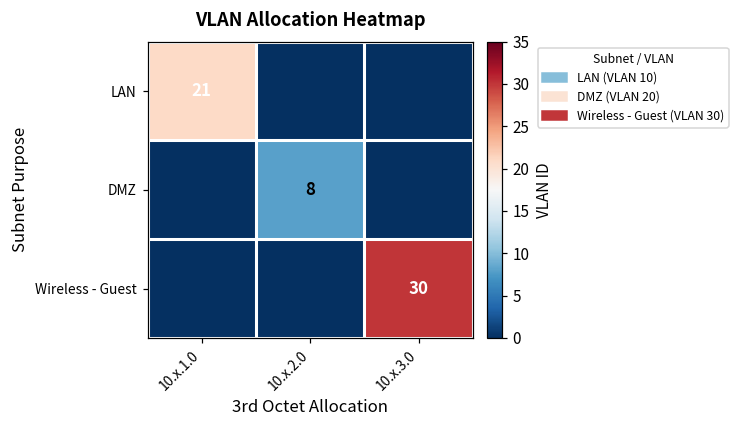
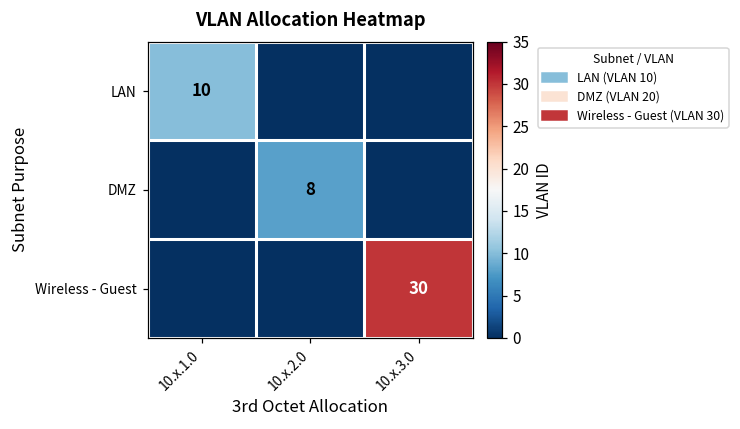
LAN, 10.x.1.0: 21 -> 10
